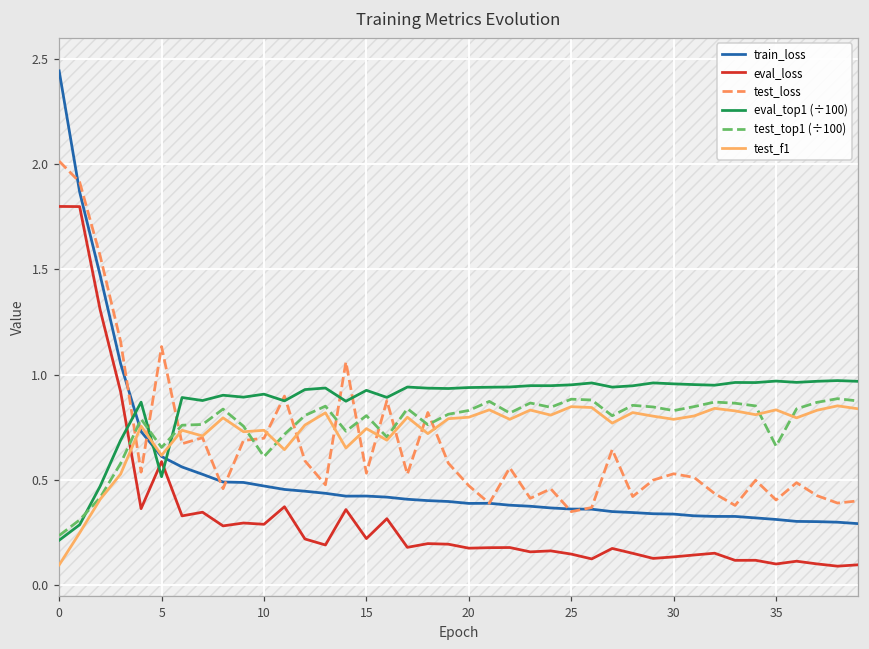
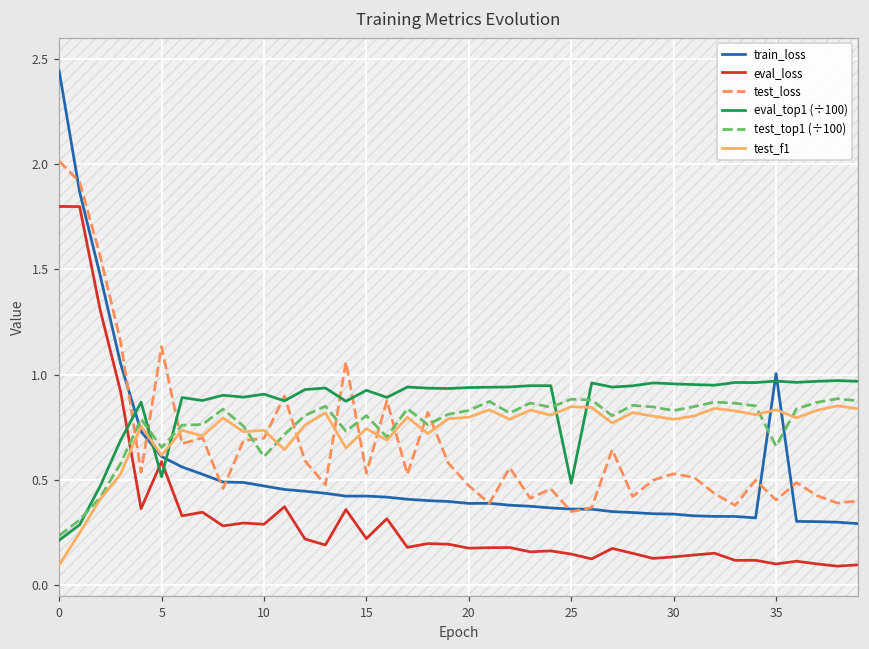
eval_top1 (÷100), 25: 0.95 -> 0.48
train_loss, 35: 0.31 -> 1.00
